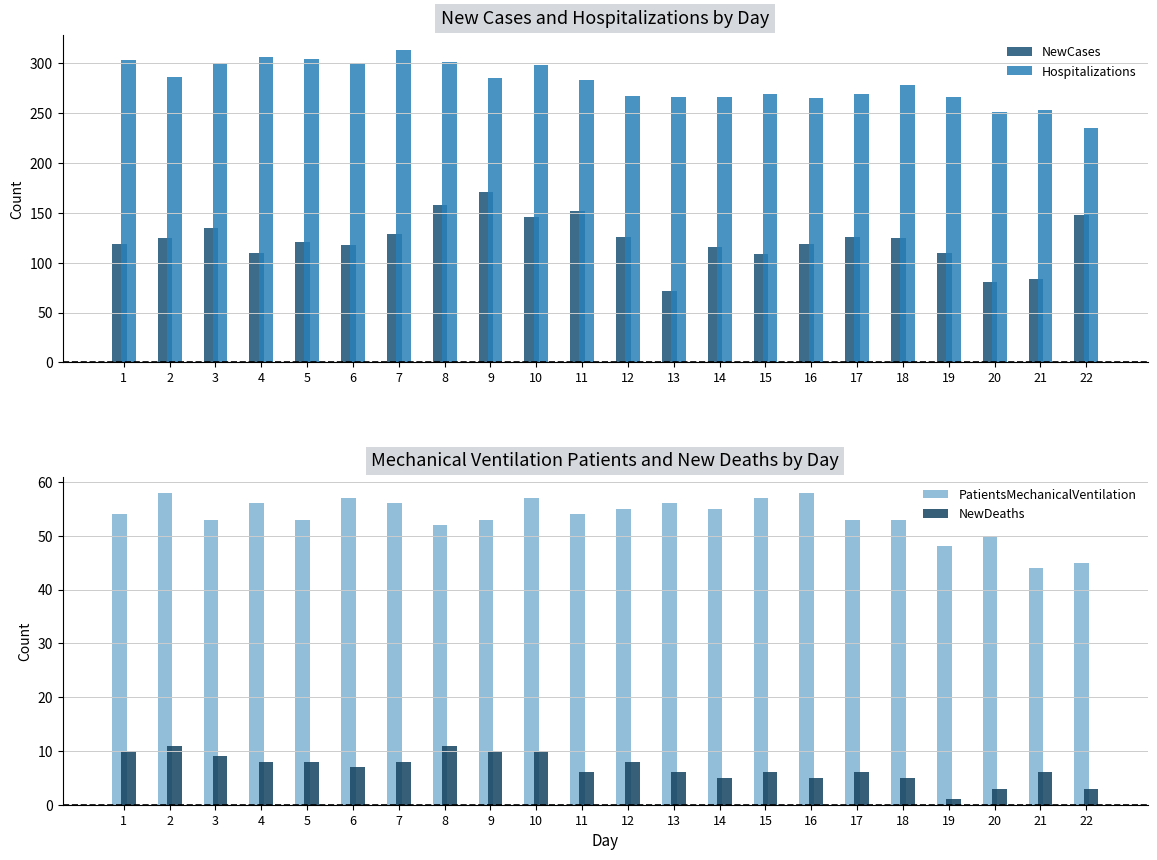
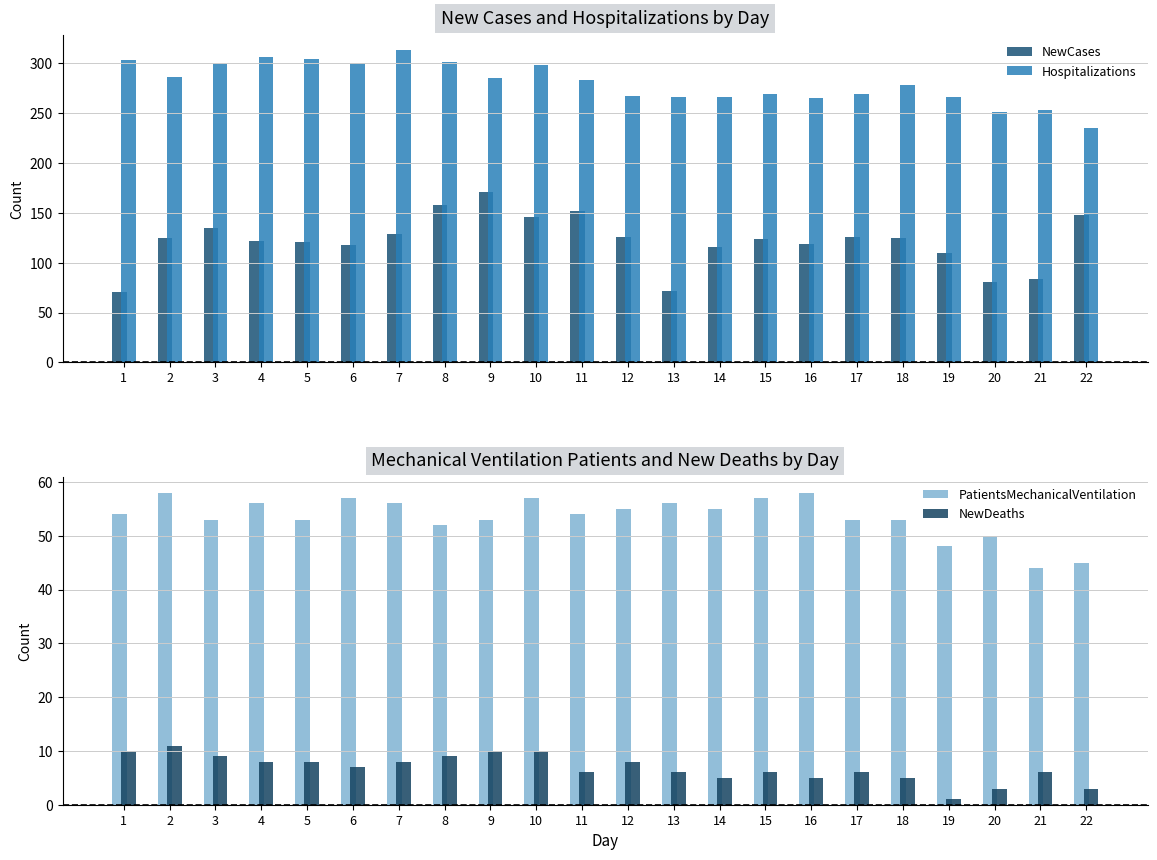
New Cases and Hospitalizations by Day, NewCases, 1: 120 -> 70
New Cases and Hospitalizations by Day, NewCases, 4: 110 -> 120
New Cases and Hospitalizations by Day, NewCases, 15: 110 -> 120
Mechanical Ventilation Patients and New Deaths by Day, NewDeaths, 8: 11 -> 9
